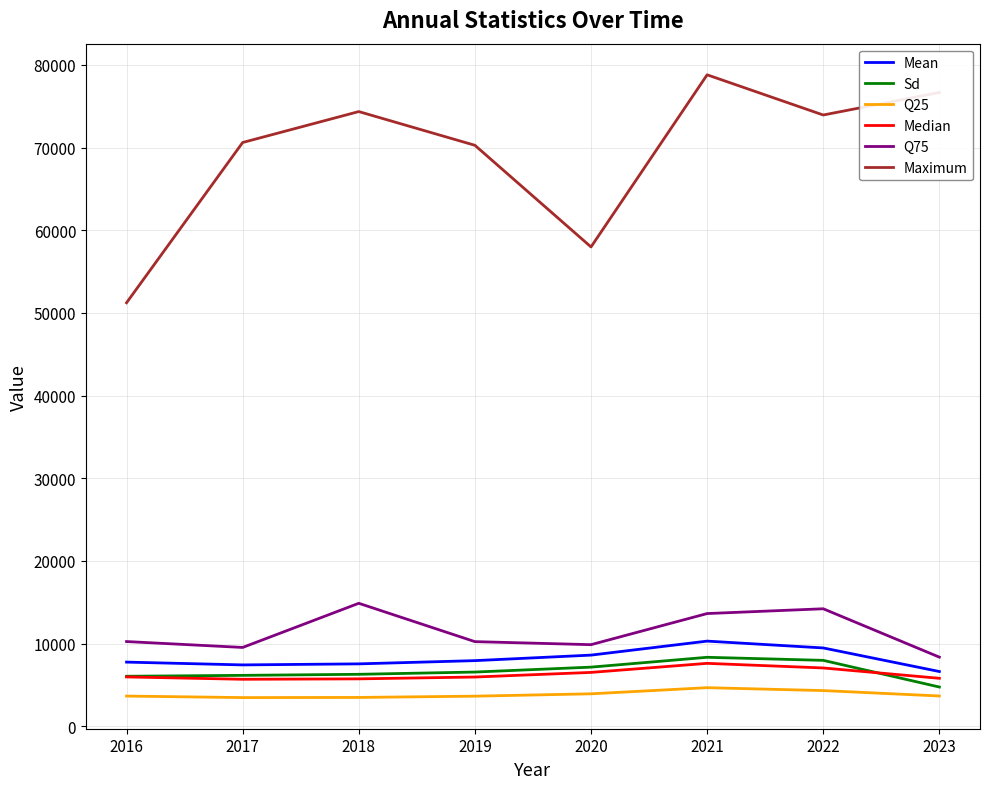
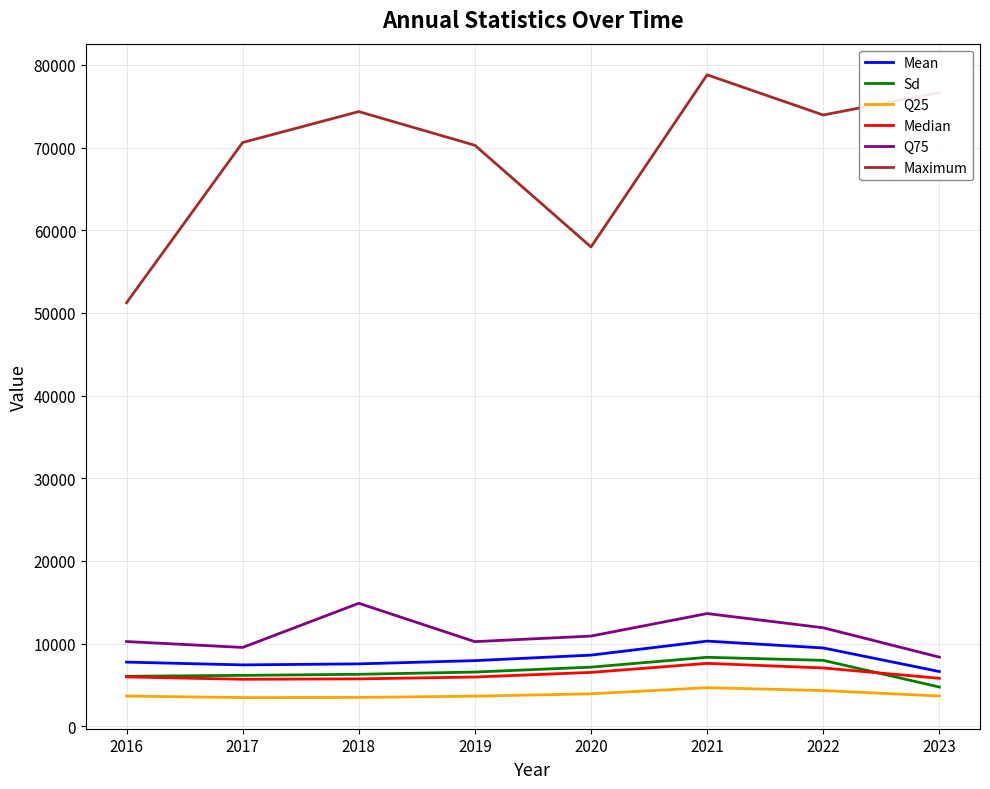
Q75, 2020: 10000 -> 11000
Q75, 2022: 14000 -> 12000
